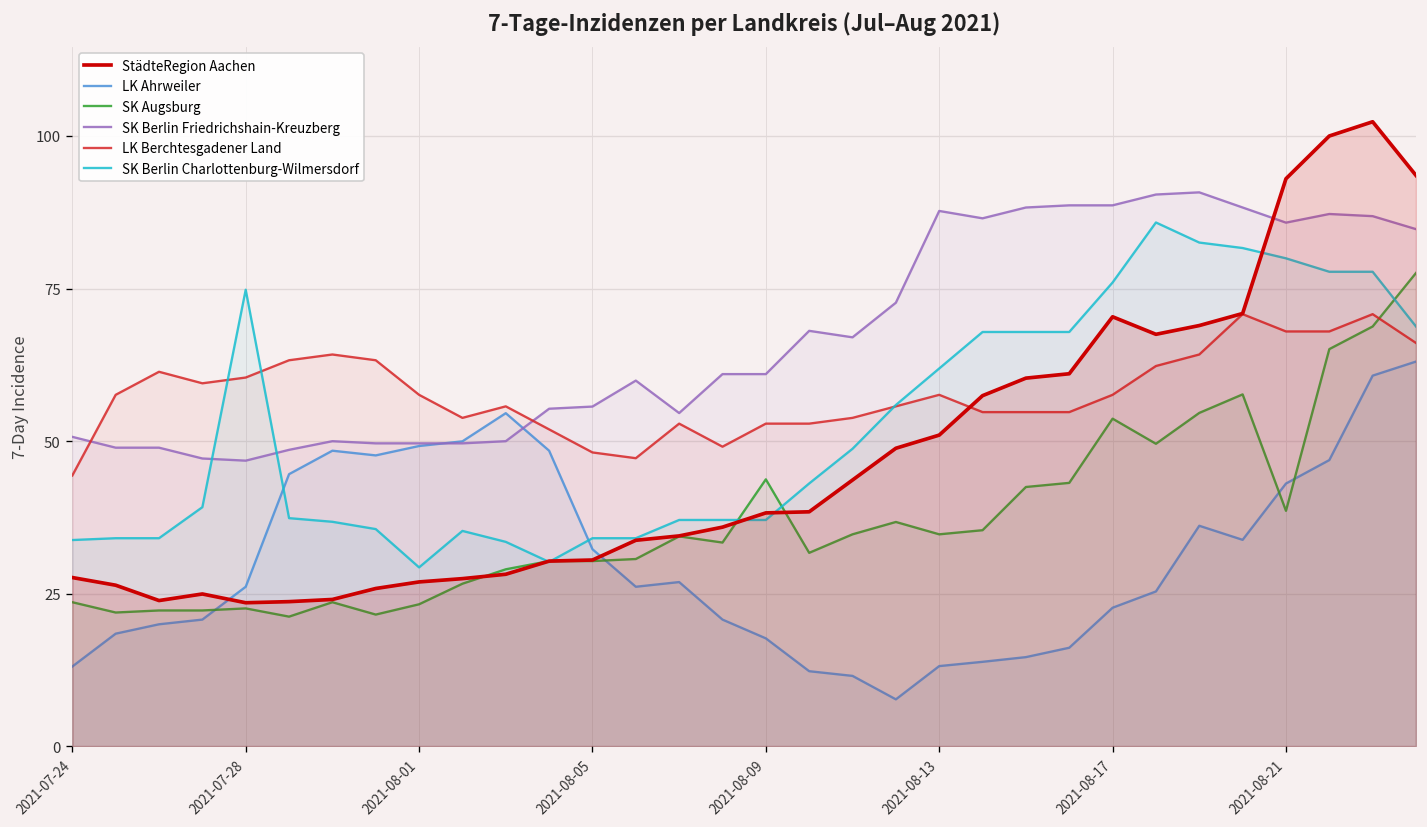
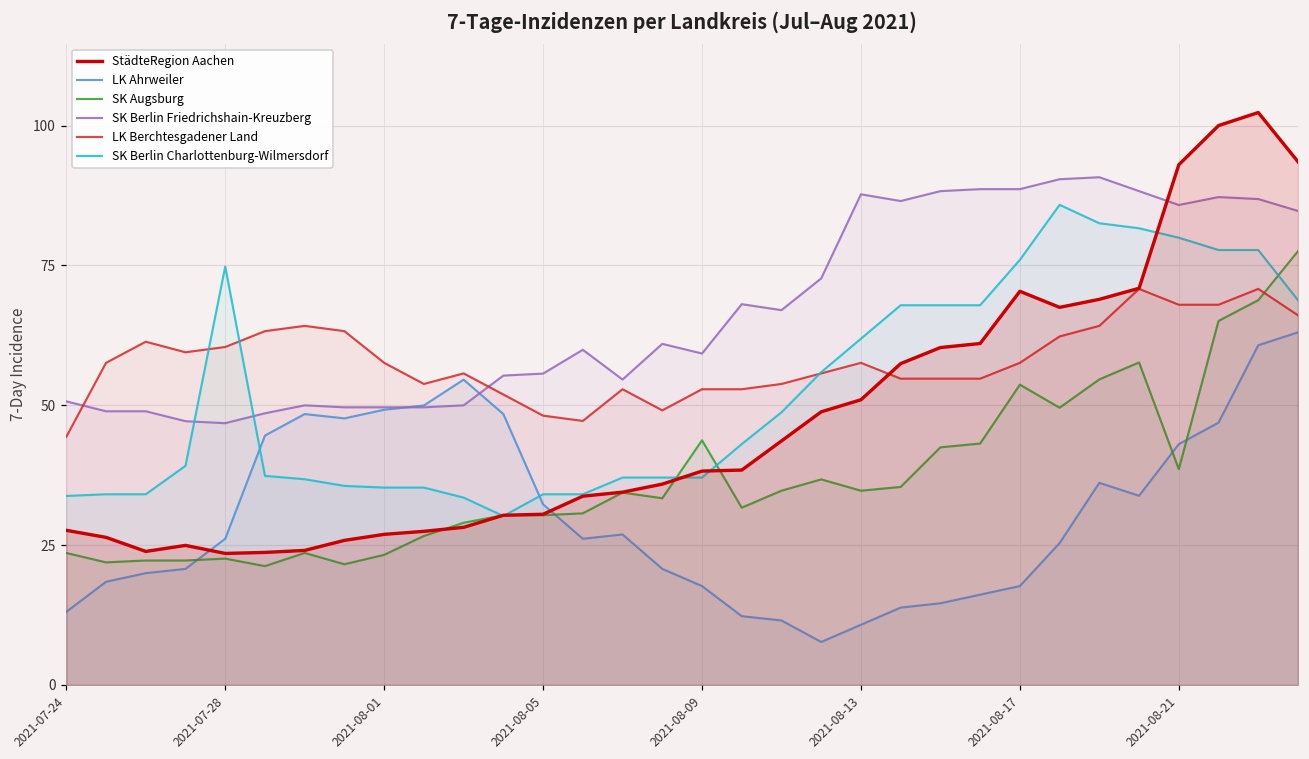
SK Berlin Charlottenburg-Wilmersdorf, 2021-08-01: 29 -> 35
SK Berlin Friedrichshain-Kreuzberg, 2021-08-09: 61 -> 59
LK Ahrweiler, 2021-08-13: 13 -> 11
LK Ahrweiler, 2021-08-17: 23 -> 18
